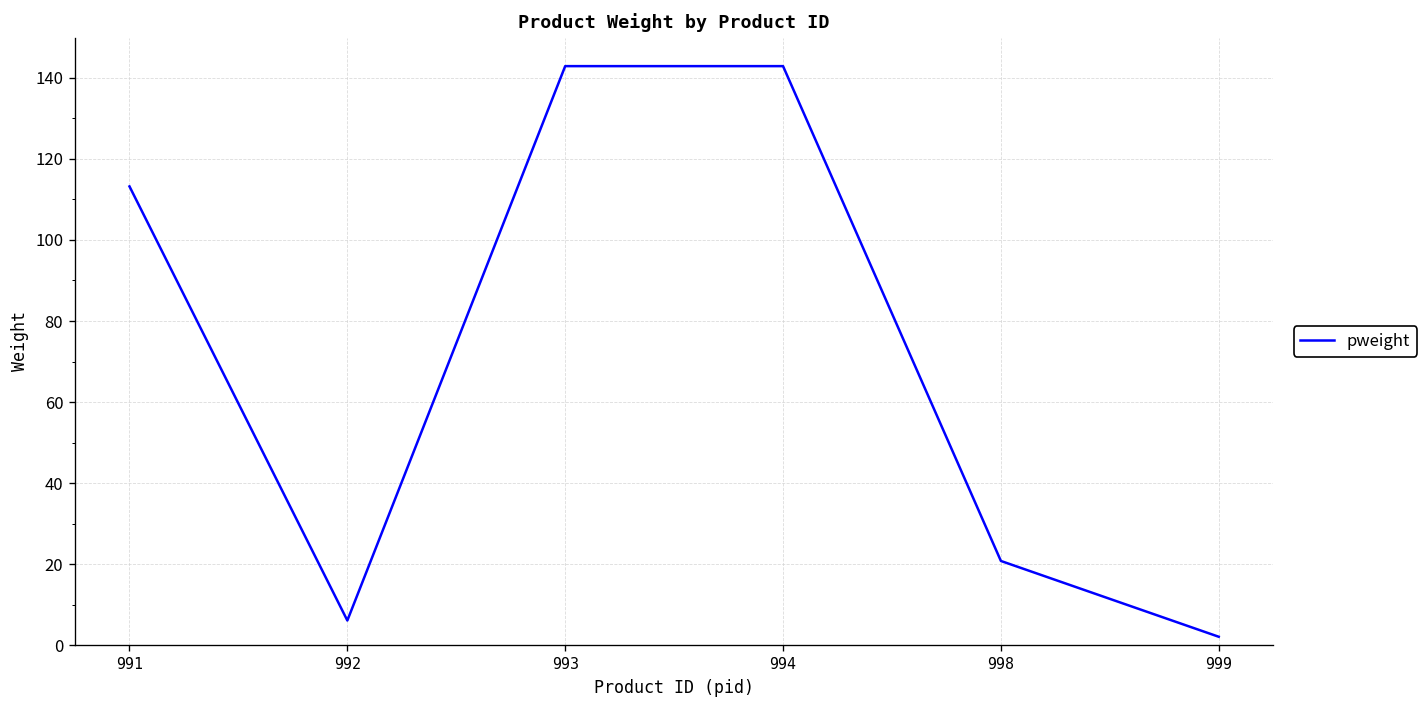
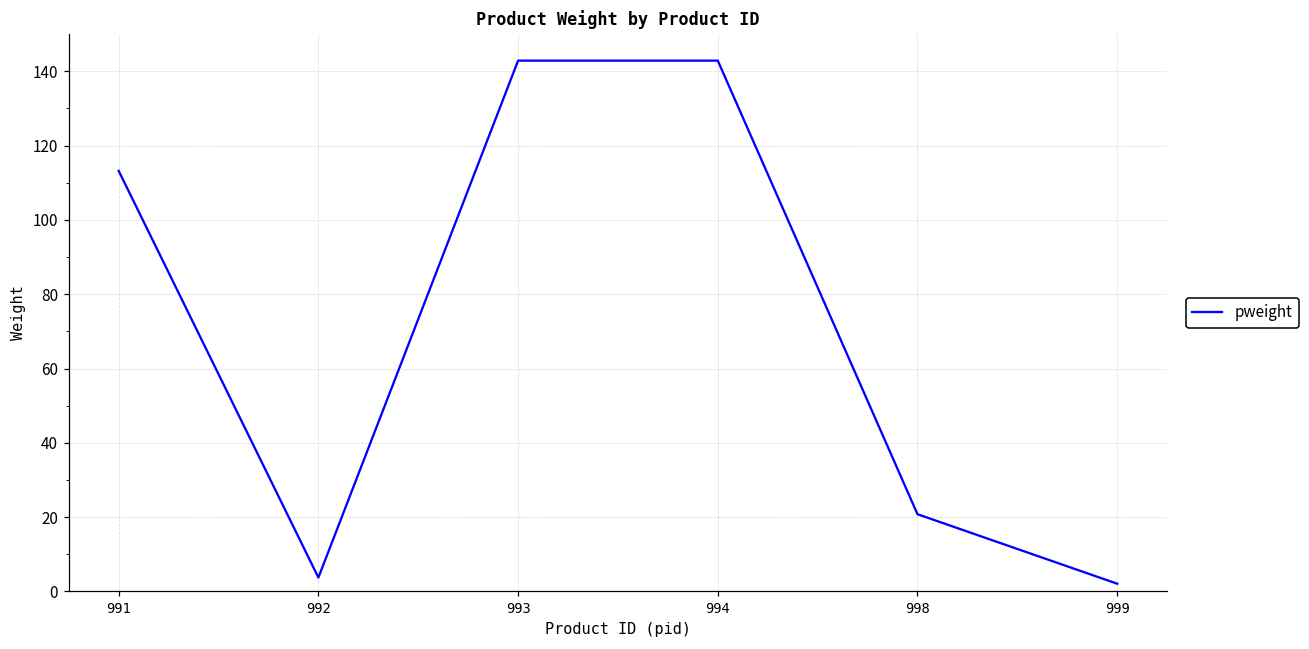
992: 6 -> 4
